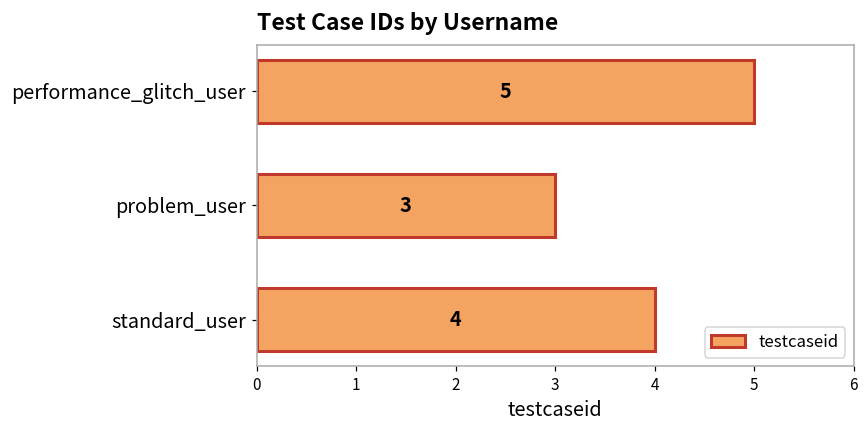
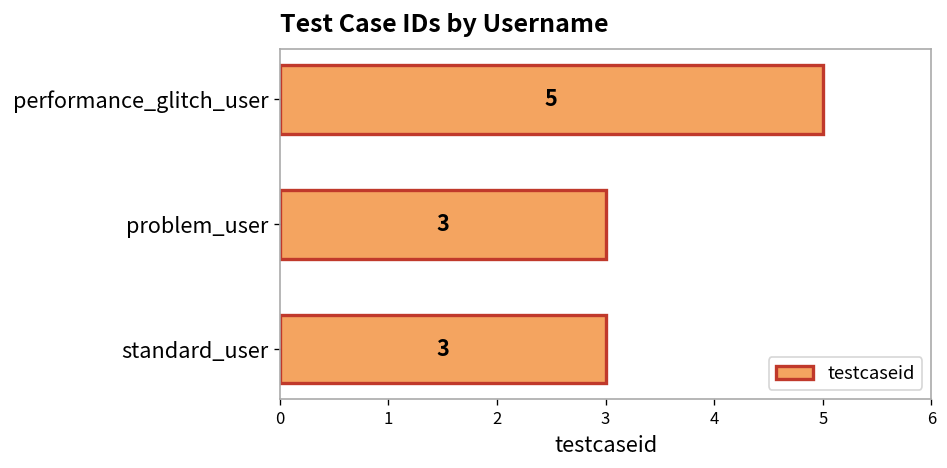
standard_user: 4 -> 3
